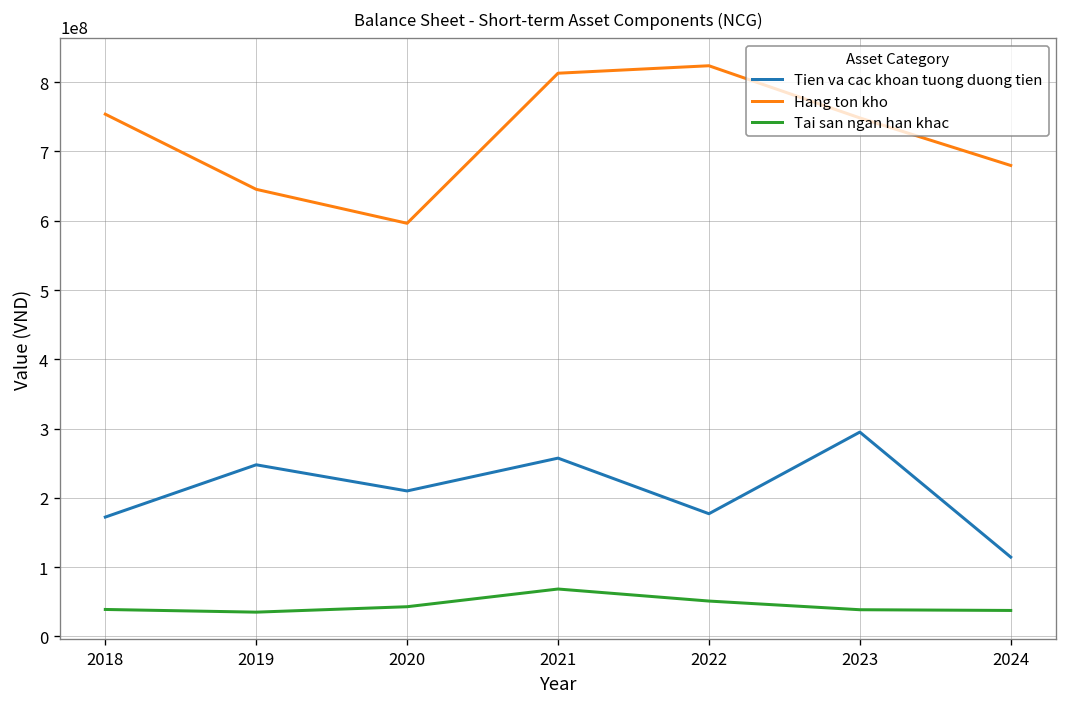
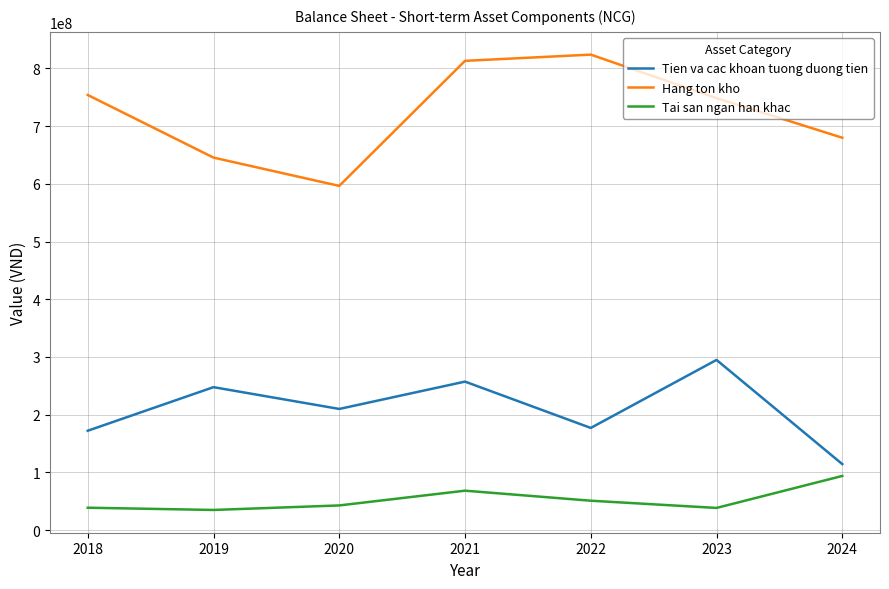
Tai san ngan han khac, 2024: 40000000 -> 90000000
